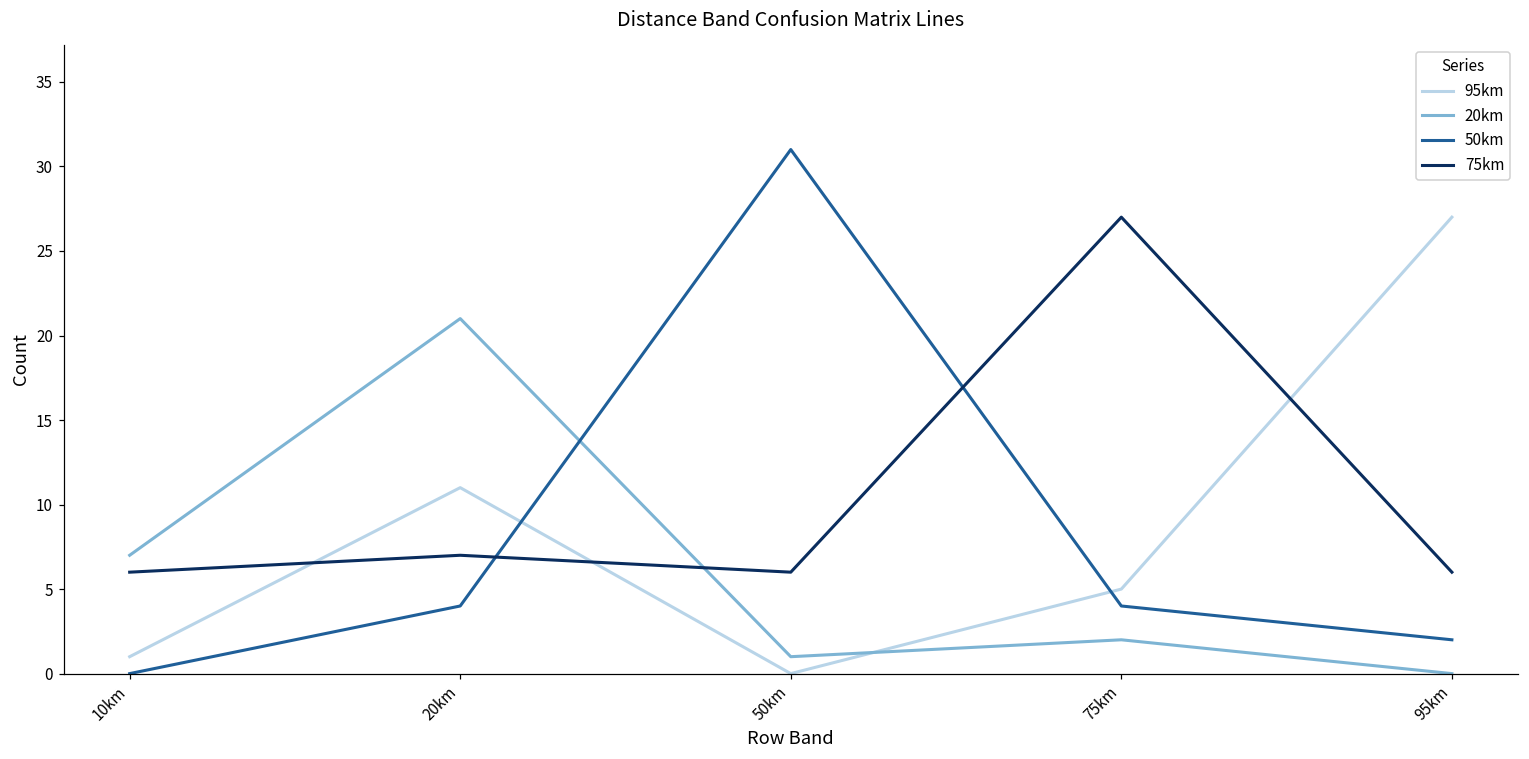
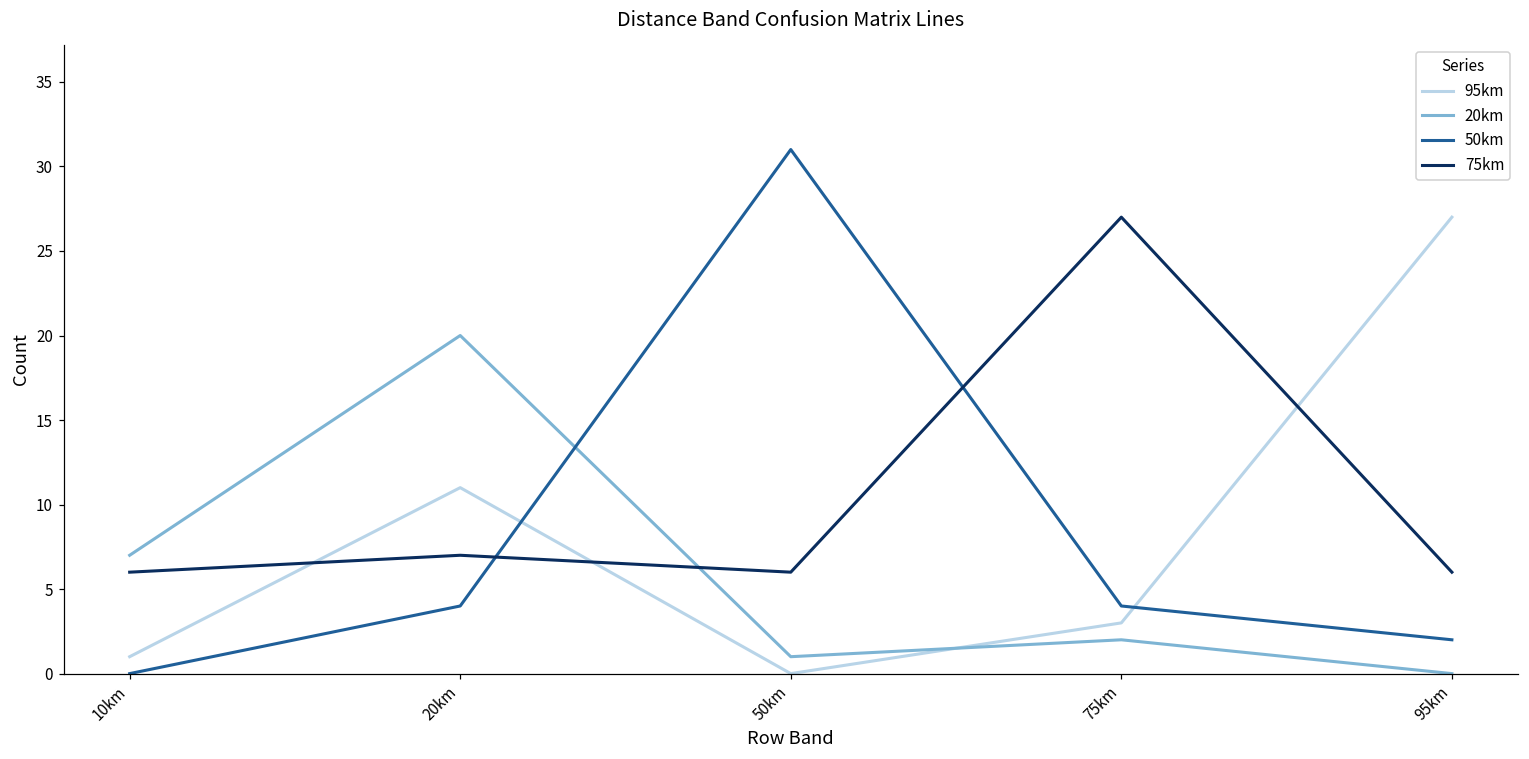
20km, 20km: 21 -> 20
95km, 75km: 5 -> 3
